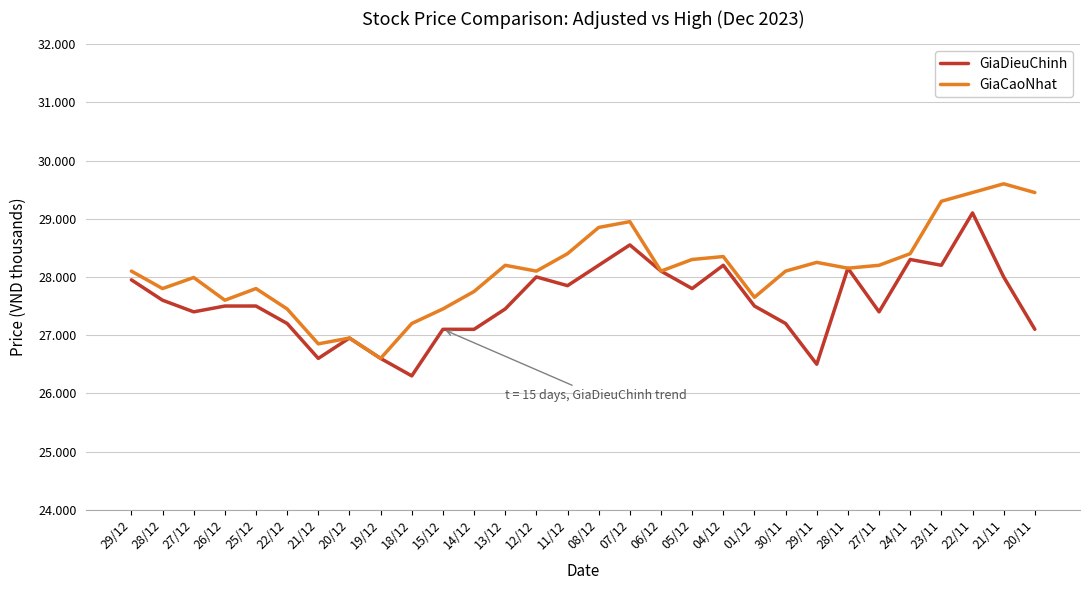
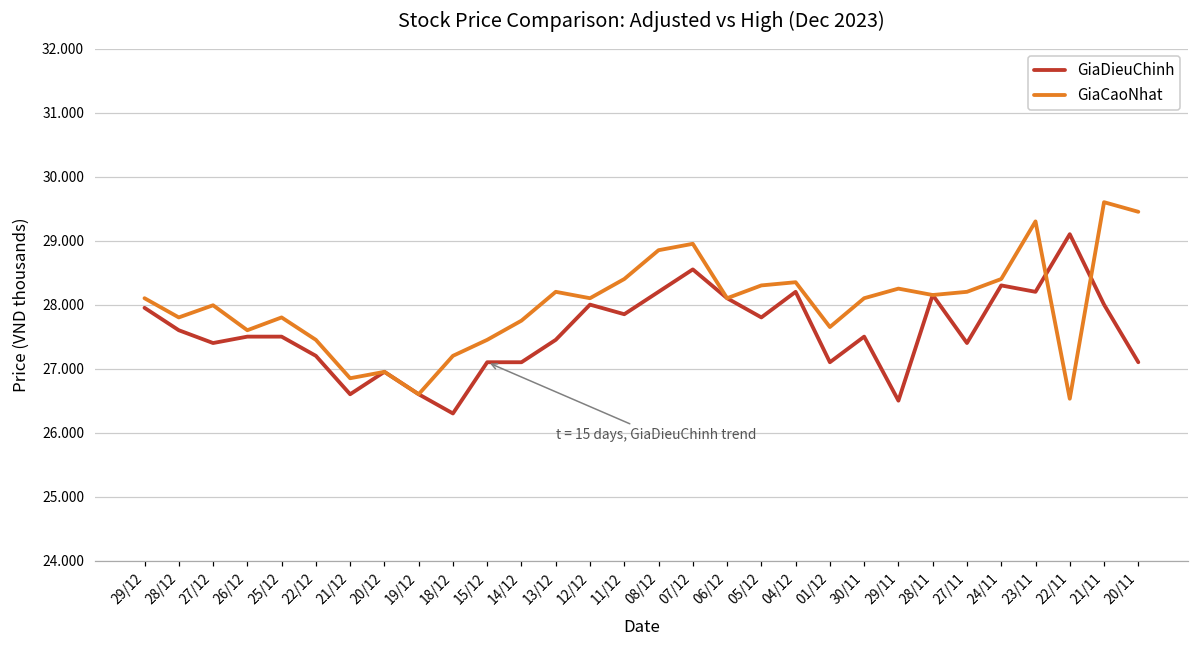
GiaDieuChinh, 01/12: 27.5 -> 27.1
GiaDieuChinh, 30/11: 27.2 -> 27.5
GiaCaoNhat, 22/11: 29.5 -> 26.5
